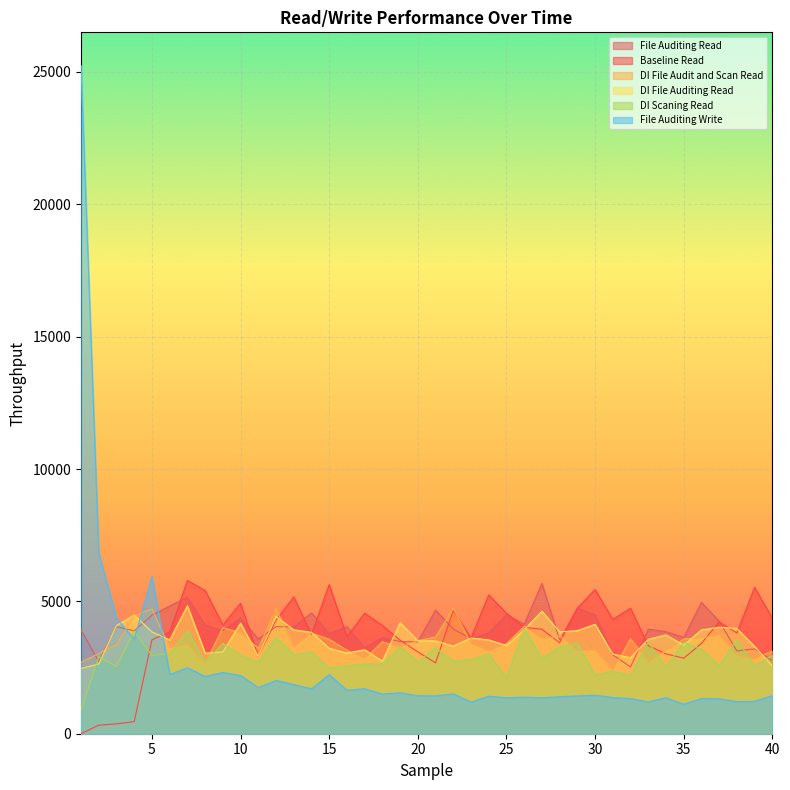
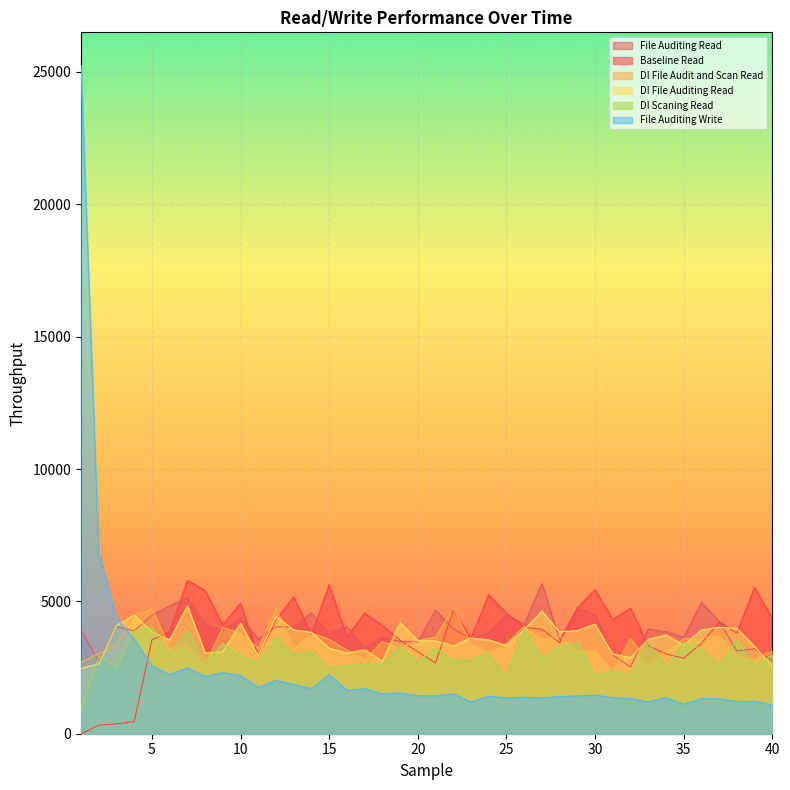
DI Scaning Read, 5: 3000 -> 4000
File Auditing Write, 5: 5900 -> 2600
File Auditing Write, 40: 1400 -> 1100
